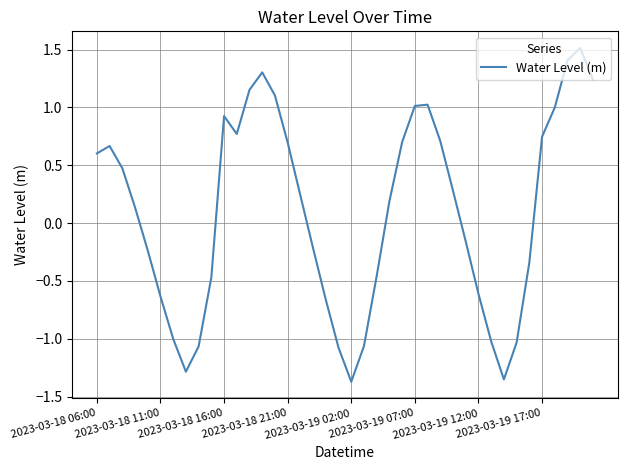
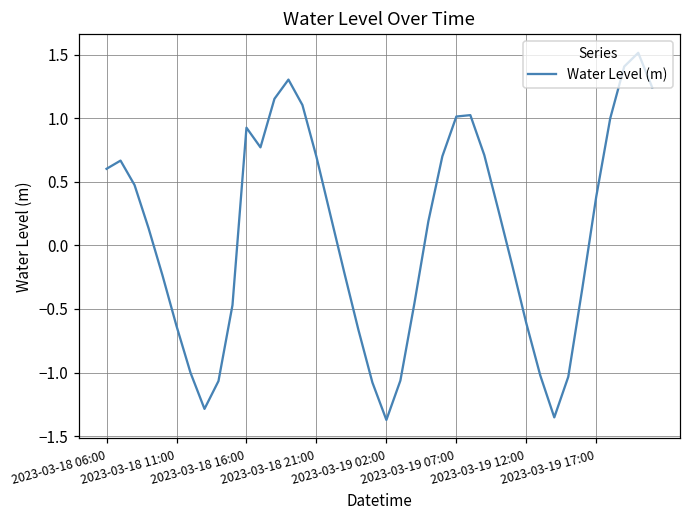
2023-03-19 17:00: 0.75 -> 0.38
